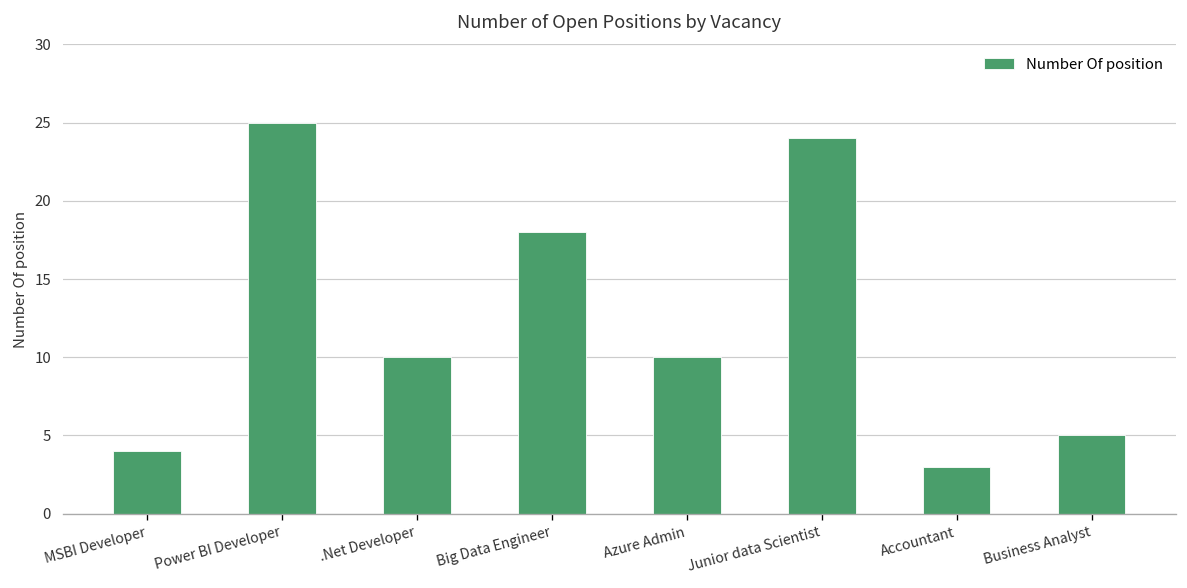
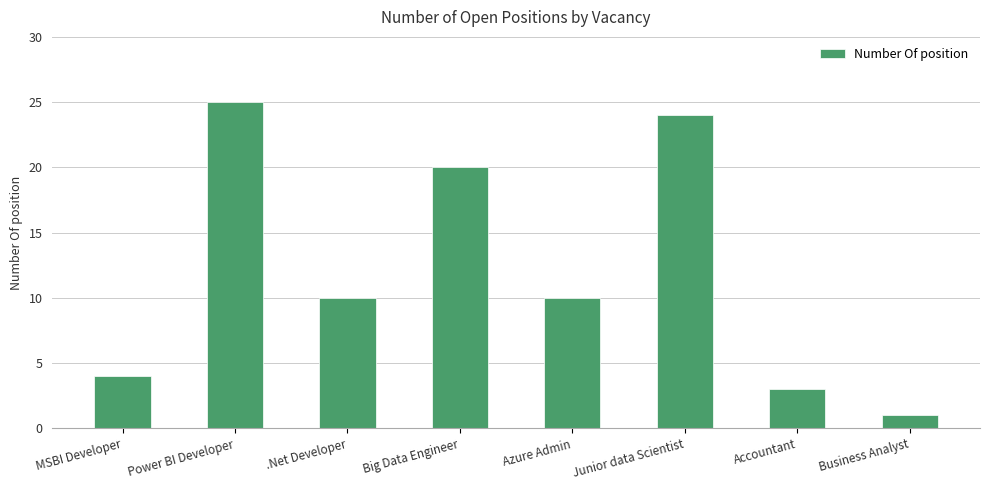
Big Data Engineer: 18 -> 20
Business Analyst: 5 -> 1
